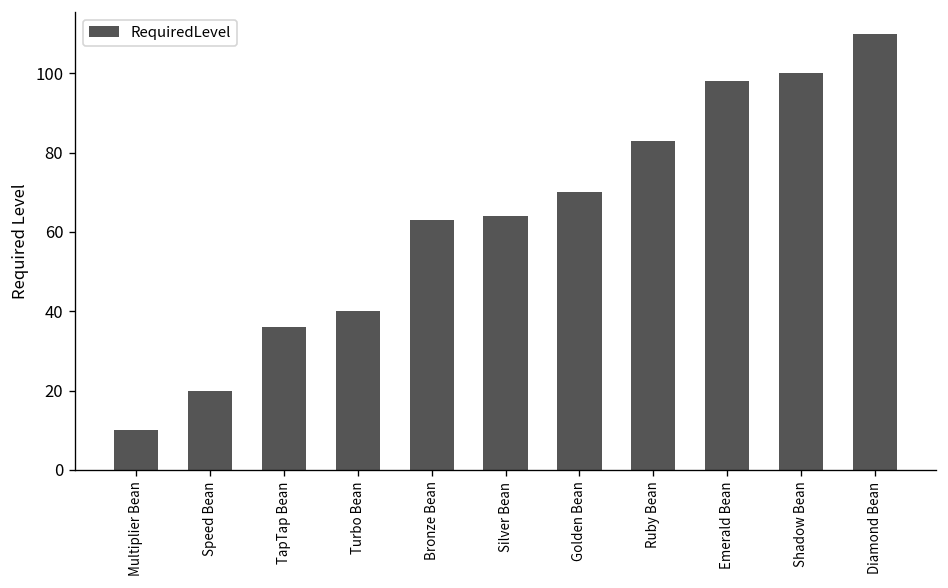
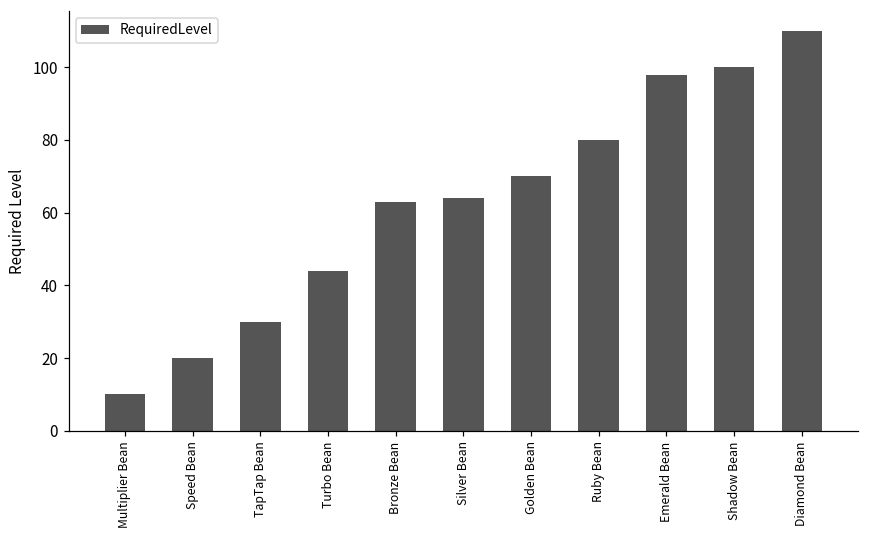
TapTap Bean: 36 -> 30
Turbo Bean: 40 -> 44
Ruby Bean: 83 -> 80
